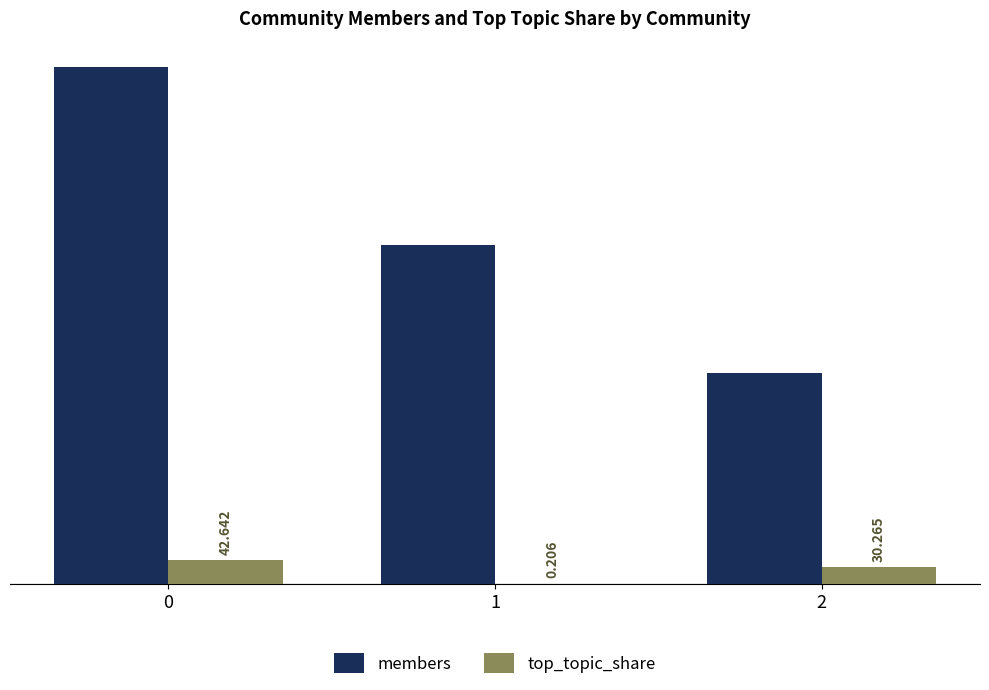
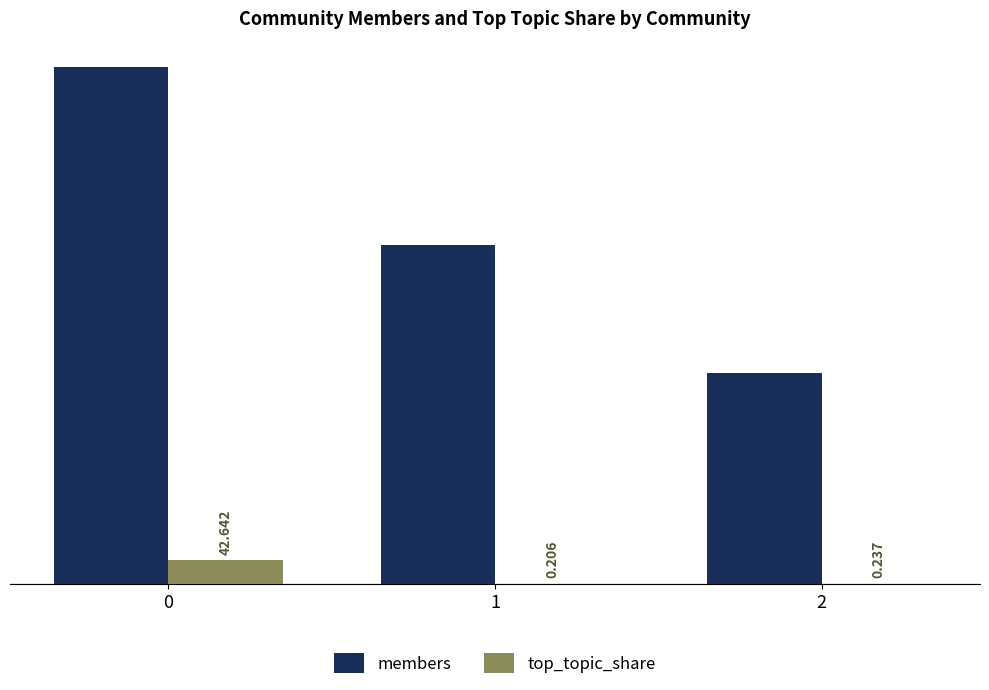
top_topic_share, 2: 30.265 -> 0.237
